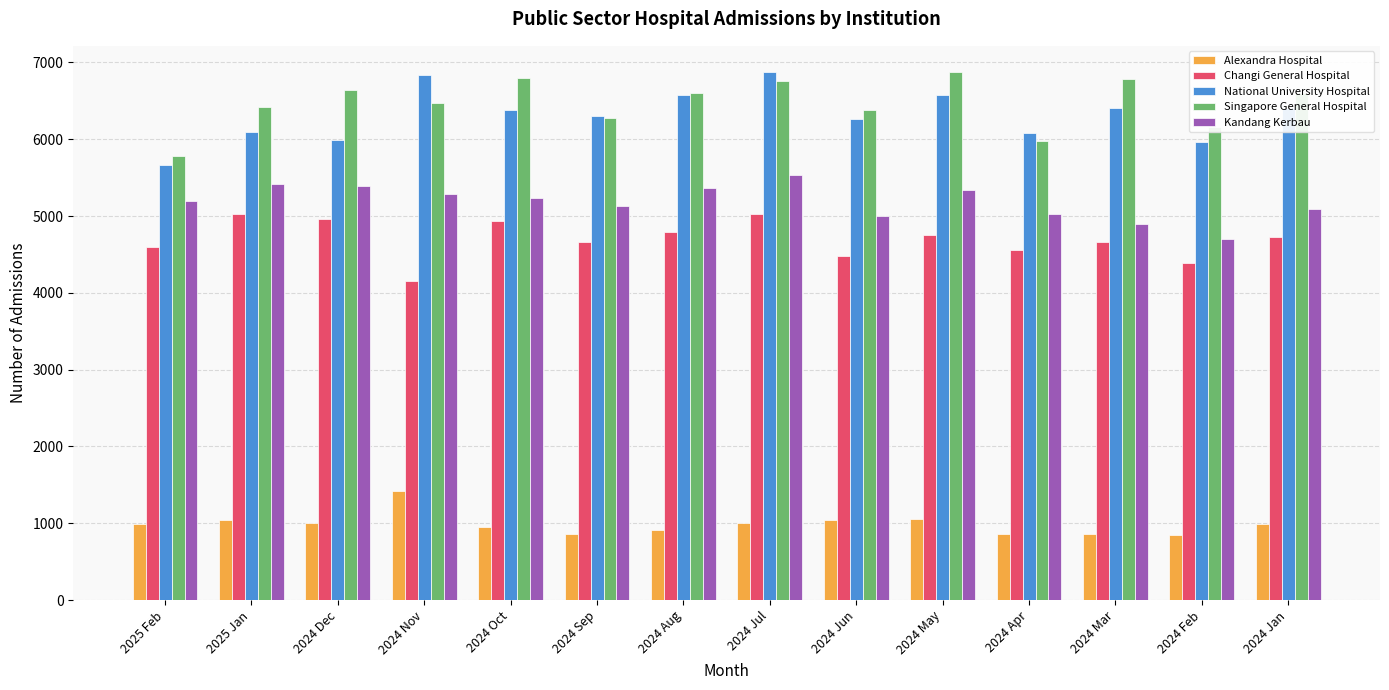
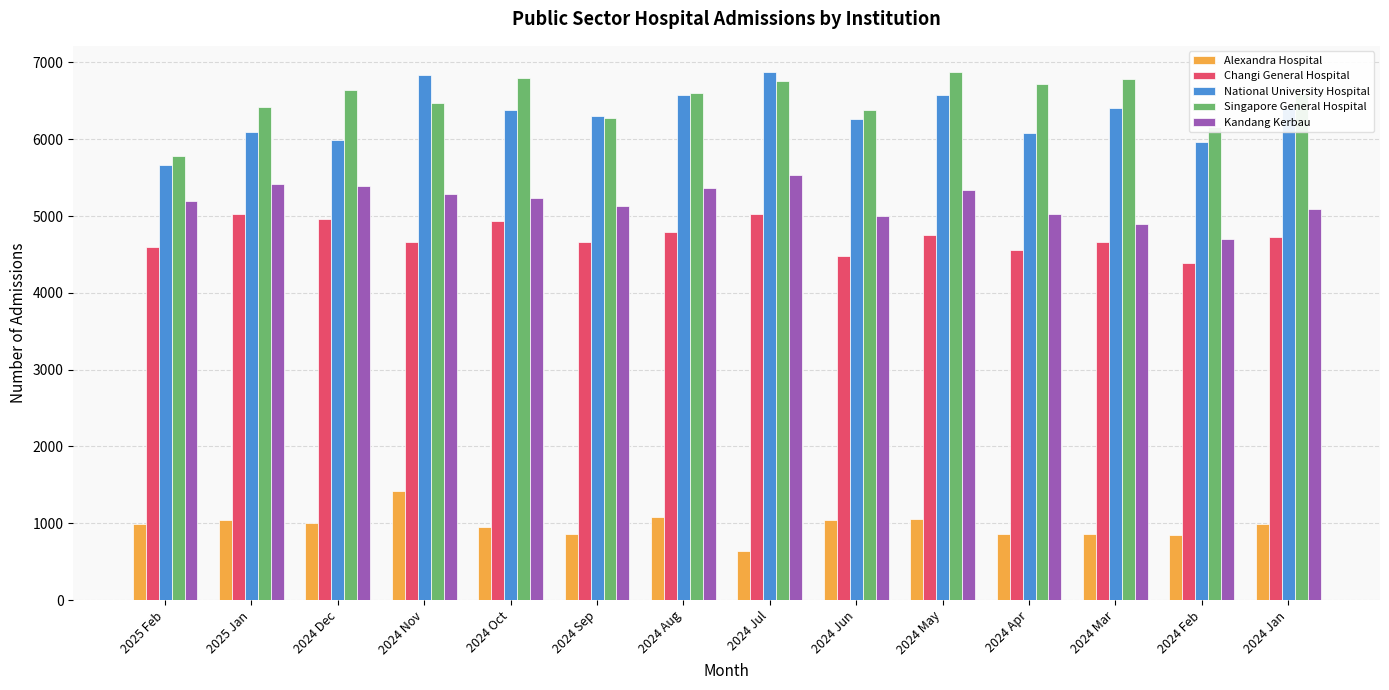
Changi General Hospital, 2024 Nov: 4200 -> 4700
Alexandra Hospital, 2024 Aug: 900 -> 1100
Alexandra Hospital, 2024 Jul: 1000 -> 600
Singapore General Hospital, 2024 Apr: 6000 -> 6700
